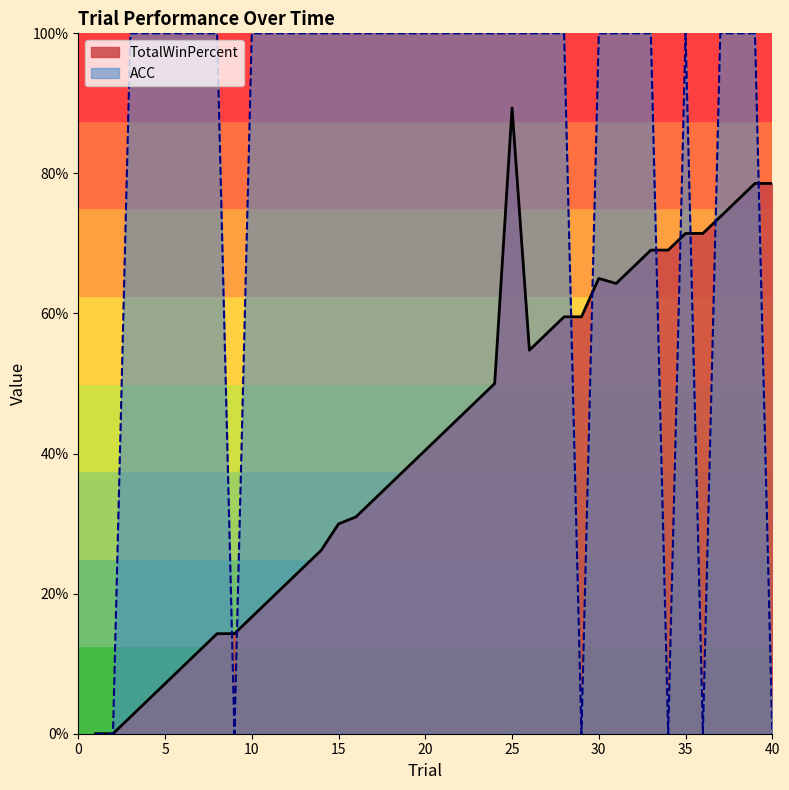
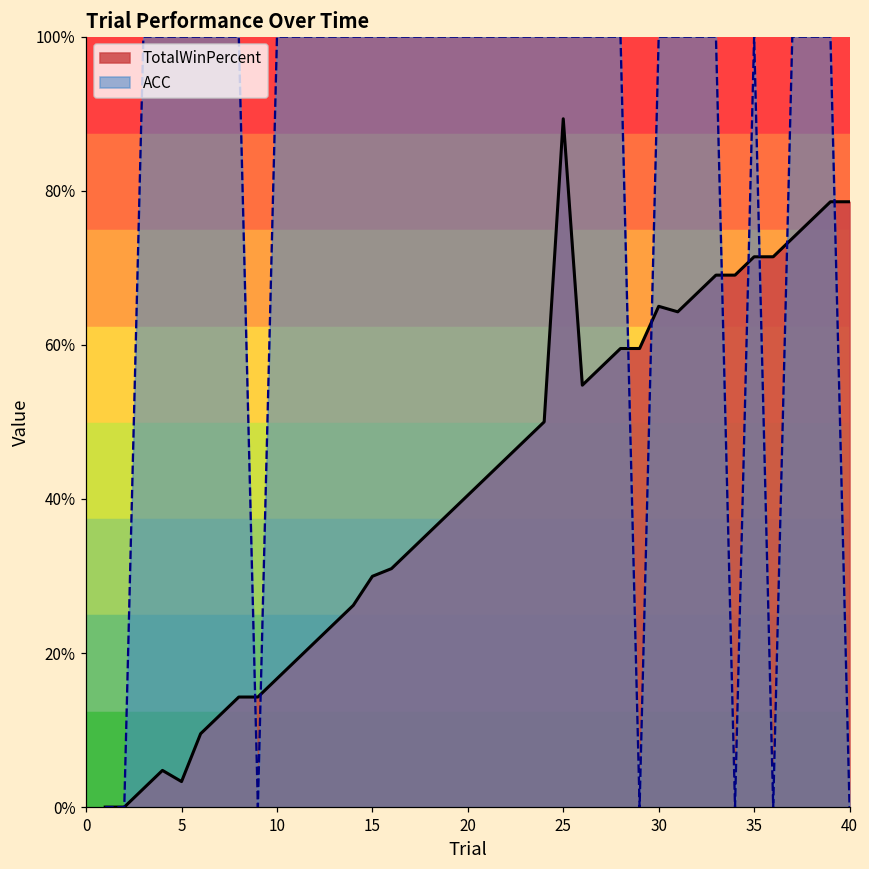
TotalWinPercent, 5: 7% -> 3%
